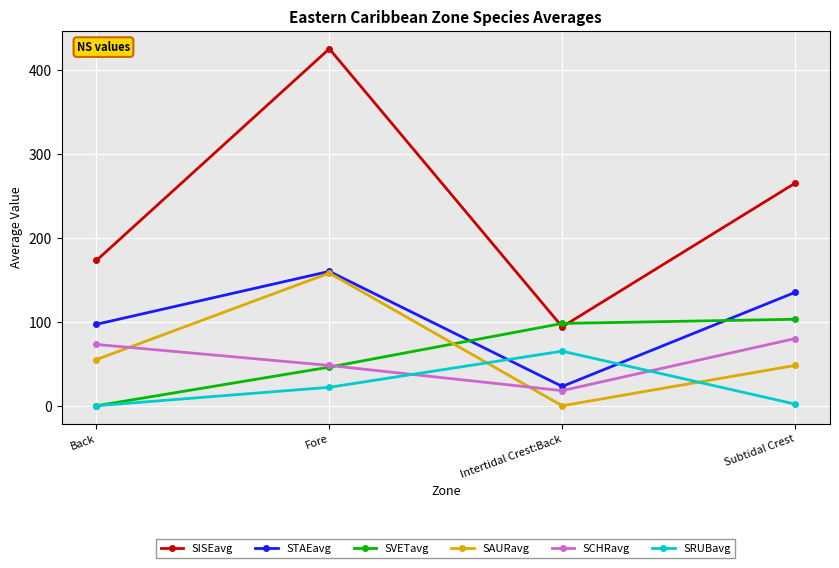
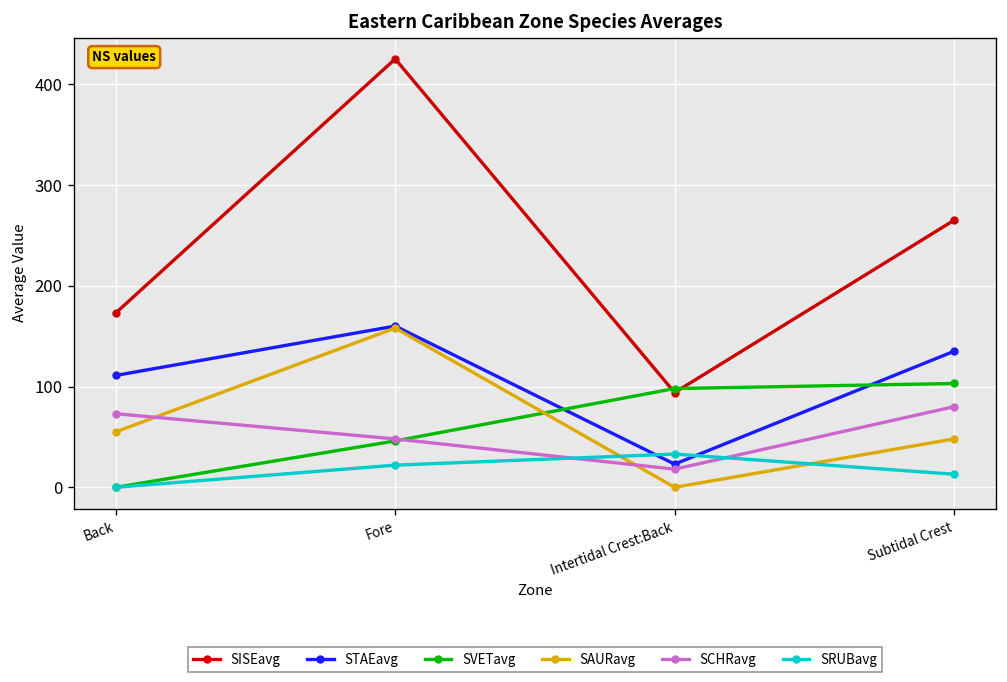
STAEavg, Back: 100 -> 110
SRUBavg, Intertidal Crest:Back: 70 -> 30
SRUBavg, Subtidal Crest: 0 -> 10
